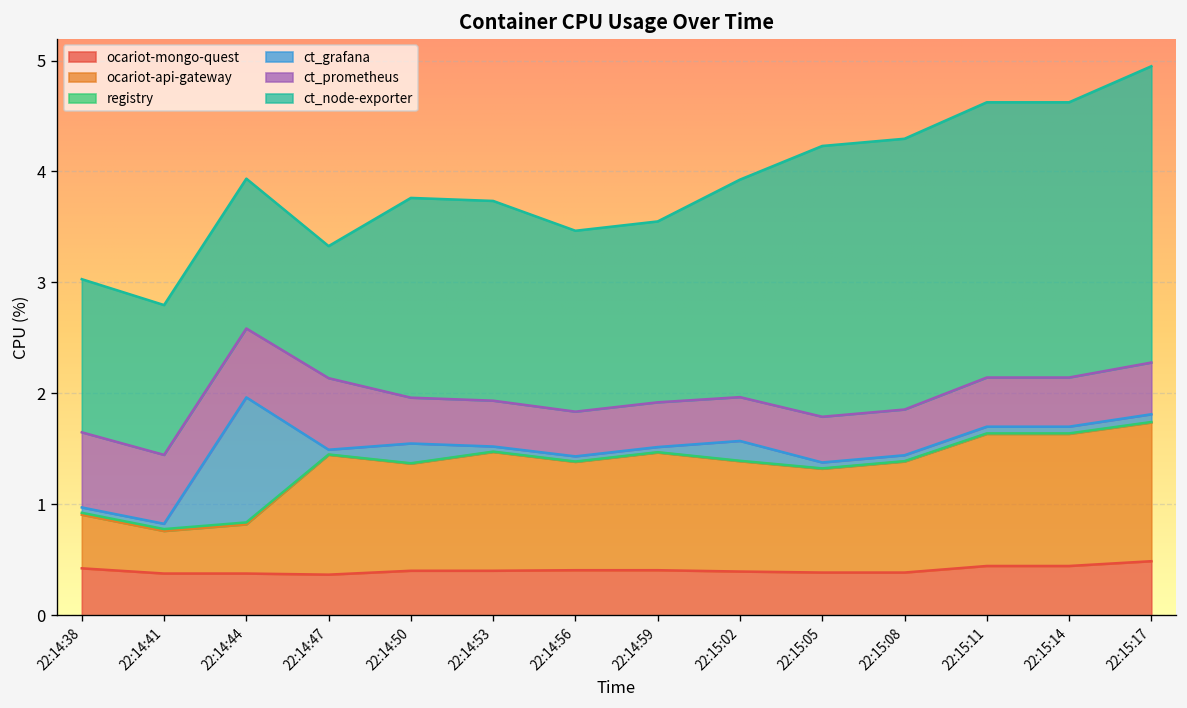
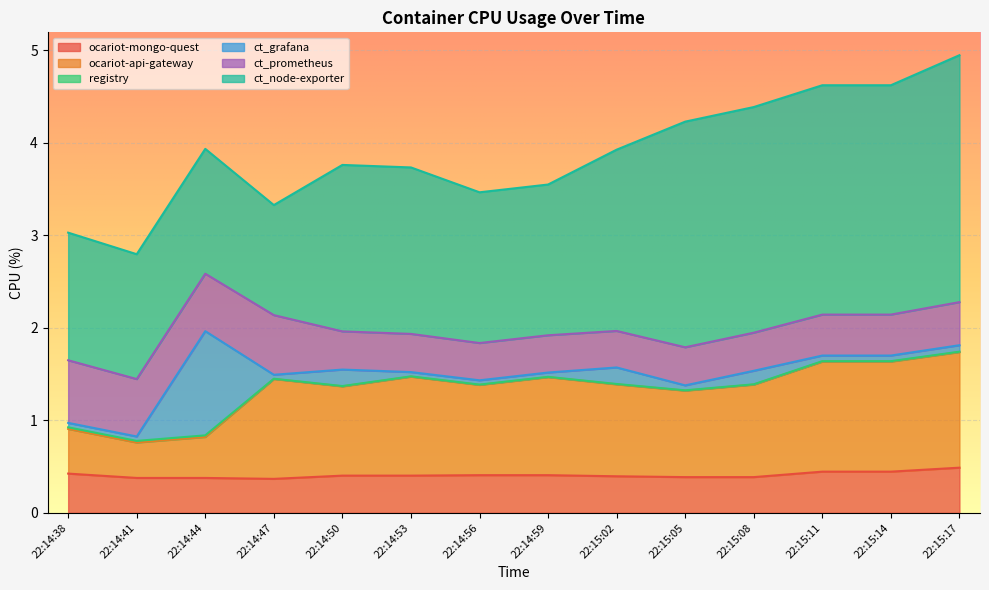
ct_grafana, 22:15:08: 0.05 -> 0.15
